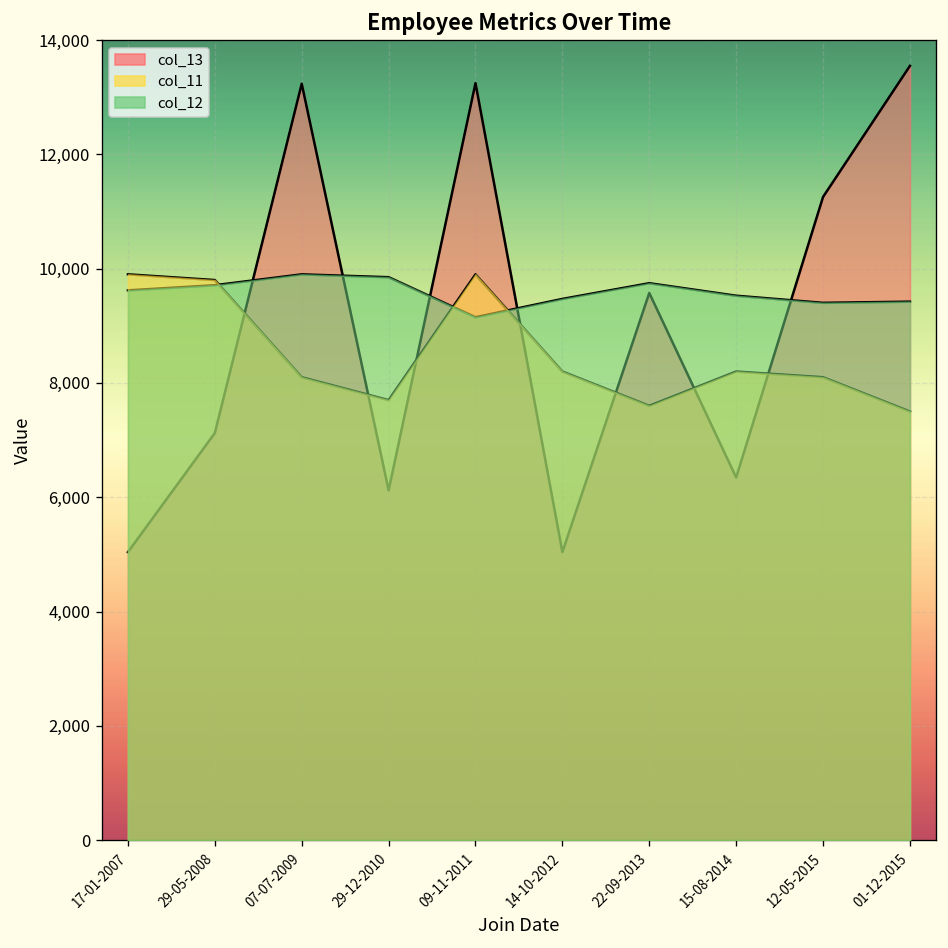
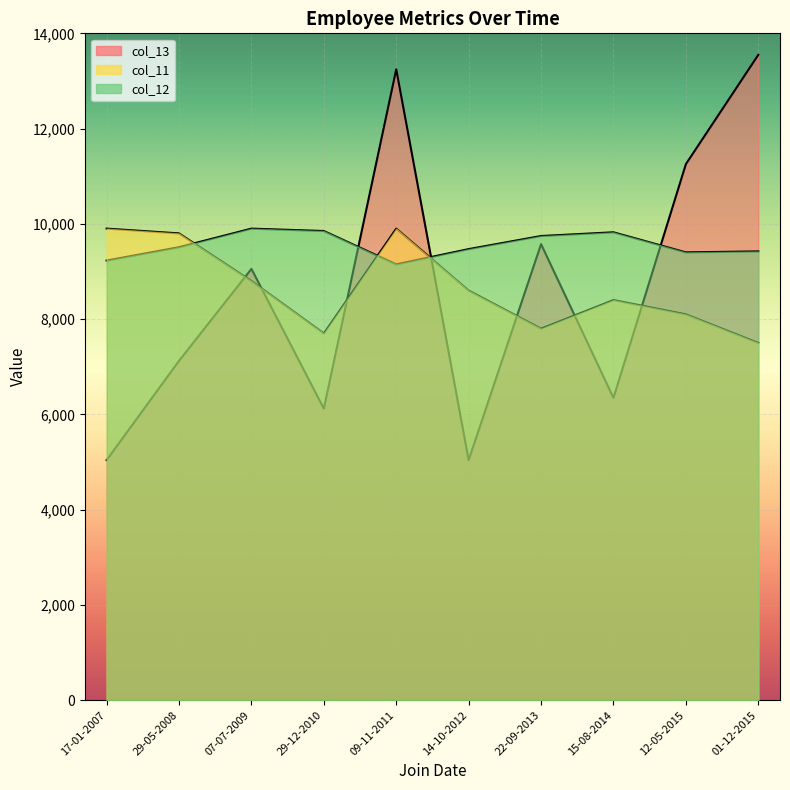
col_12, 17-01-2007: 9,600 -> 9,200
col_12, 29-05-2008: 9,700 -> 9,500
col_13, 07-07-2009: 13,200 -> 9,100
col_11, 07-07-2009: 8,100 -> 8,800
col_11, 14-10-2012: 8,200 -> 8,600
col_11, 22-09-2013: 7,600 -> 7,800
col_11, 15-08-2014: 8,200 -> 8,400
col_12, 15-08-2014: 9,500 -> 9,800
